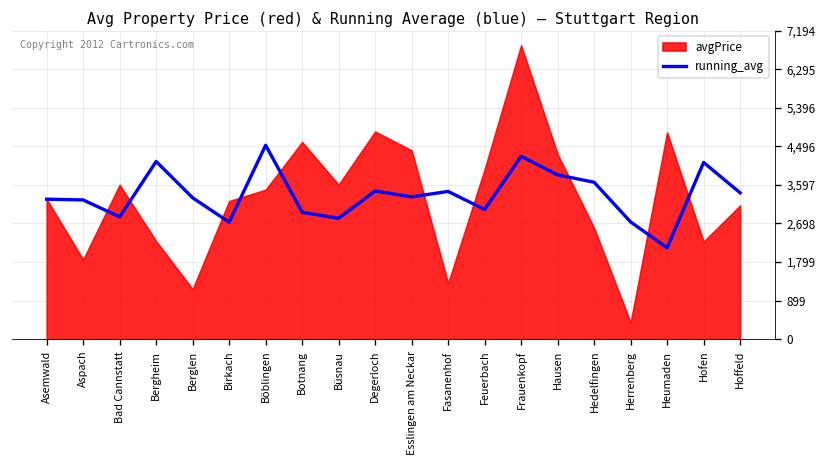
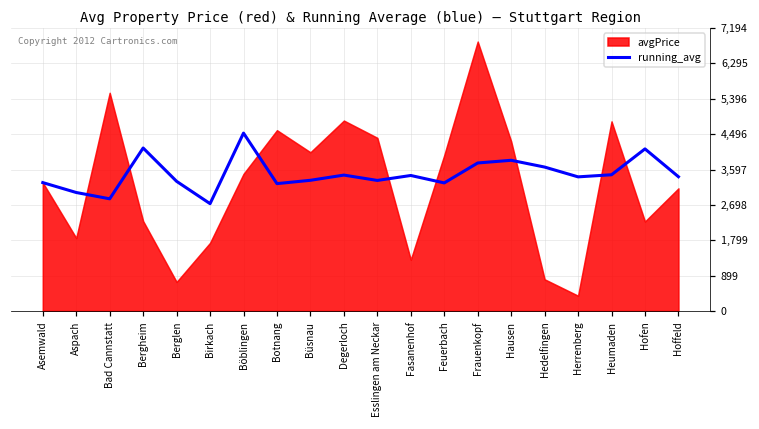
running_avg, Aspach: 3,200 -> 3,000
avgPrice, Bad Cannstatt: 3,600 -> 5,500
avgPrice, Berglen: 1,200 -> 700
avgPrice, Birkach: 3,200 -> 1,700
running_avg, Botnang: 3,000 -> 3,200
running_avg, Büsnau: 2,800 -> 3,300
avgPrice, Büsnau: 3,600 -> 4,000
running_avg, Feuerbach: 3,000 -> 3,300
running_avg, Frauenkopf: 4,300 -> 3,800
avgPrice, Hedelfingen: 2,600 -> 800
running_avg, Herrenberg: 2,700 -> 3,400
running_avg, Heumaden: 2,100 -> 3,500
